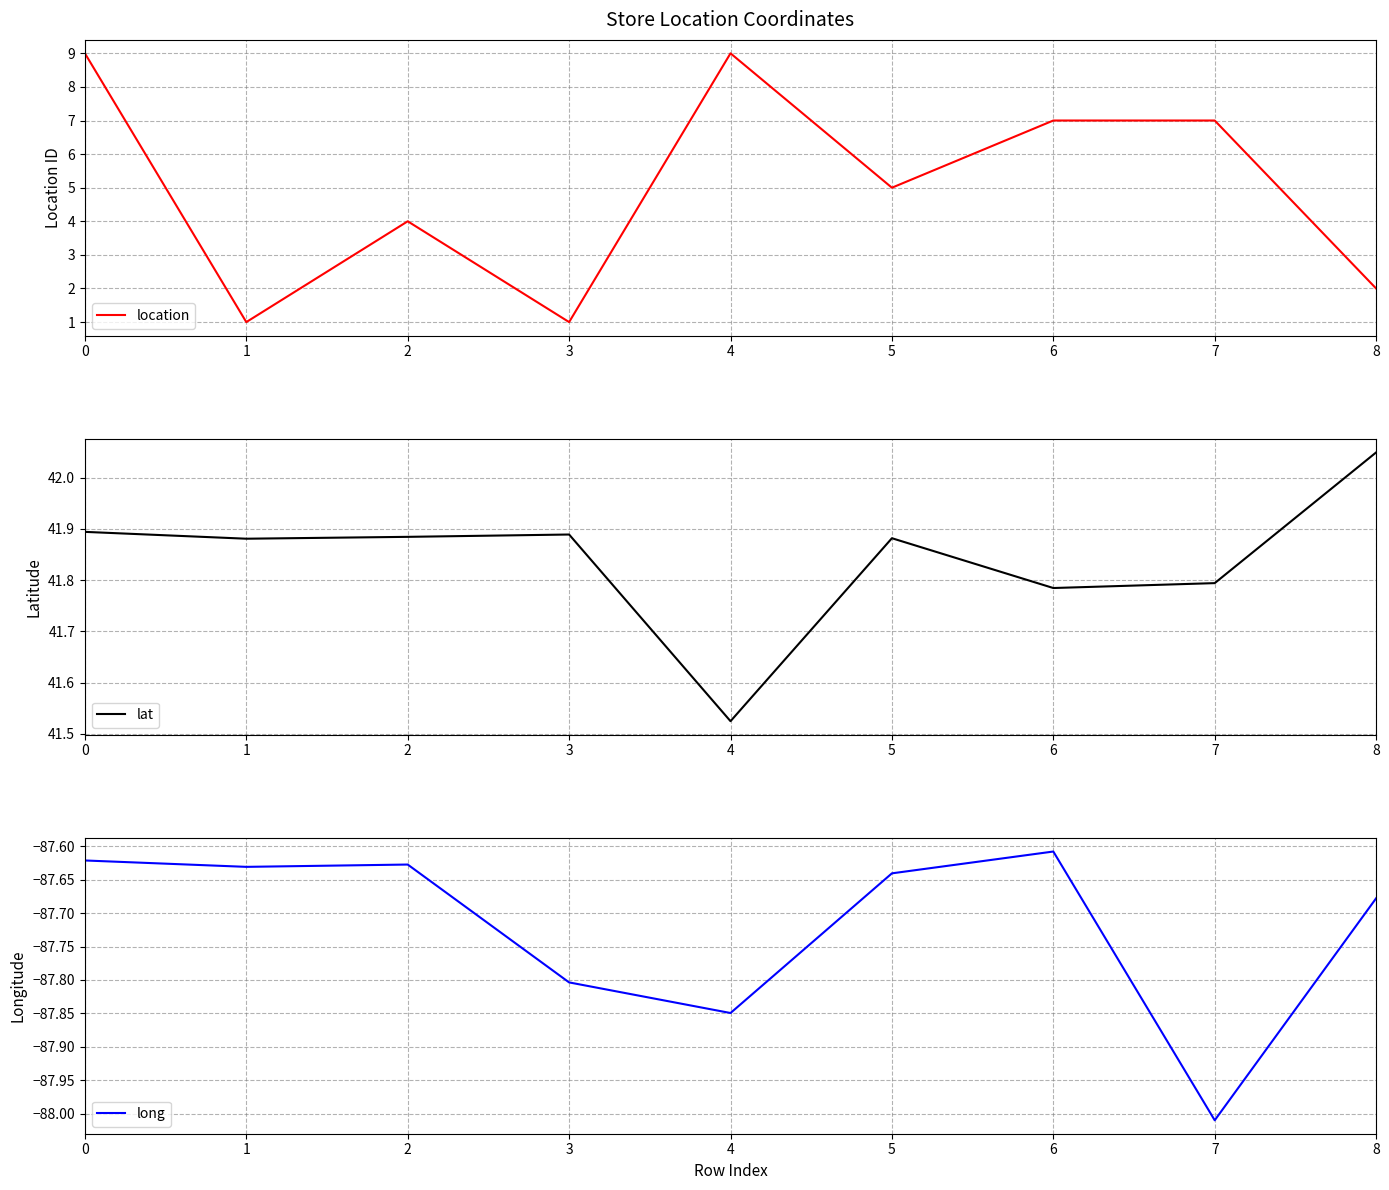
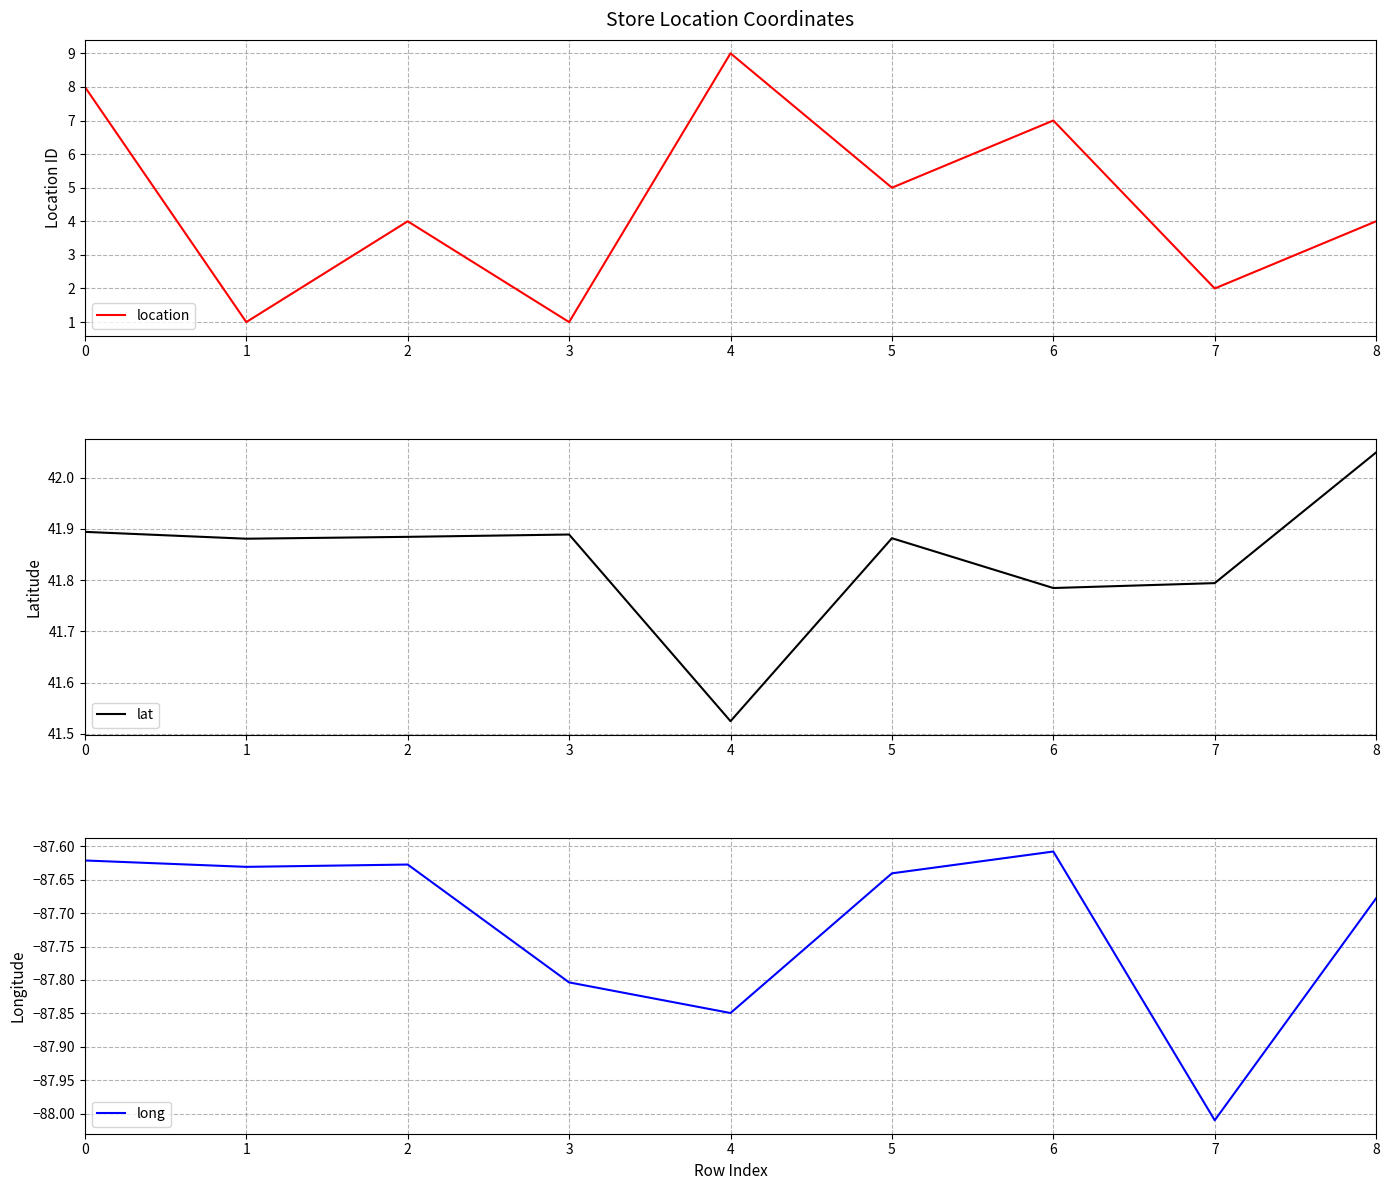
Store Location Coordinates, 0: 9 -> 8
Store Location Coordinates, 7: 7 -> 2
Store Location Coordinates, 8: 2 -> 4
